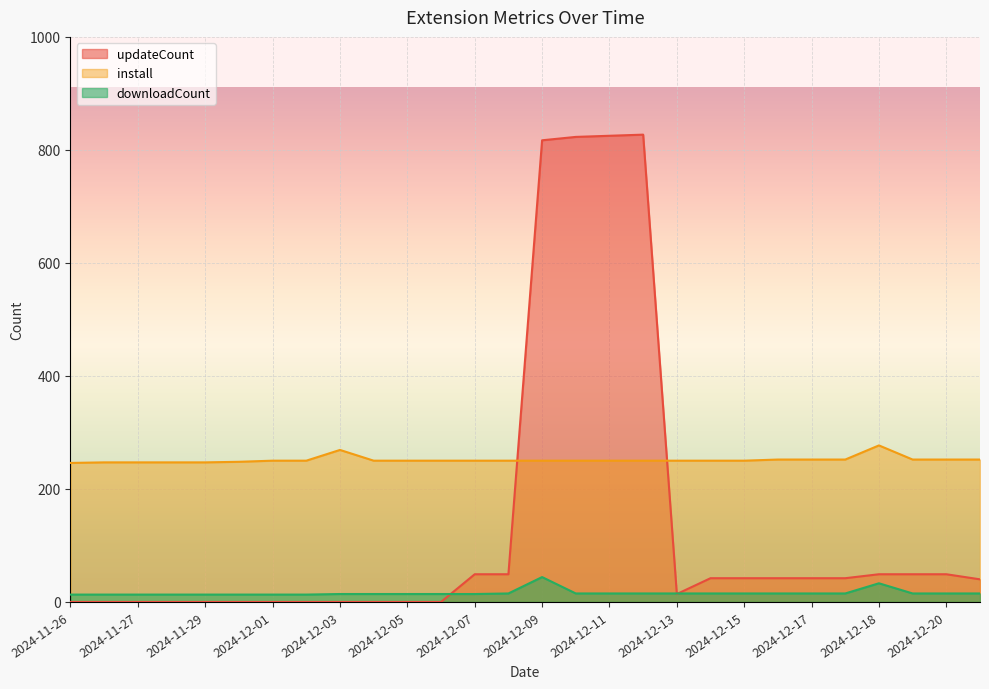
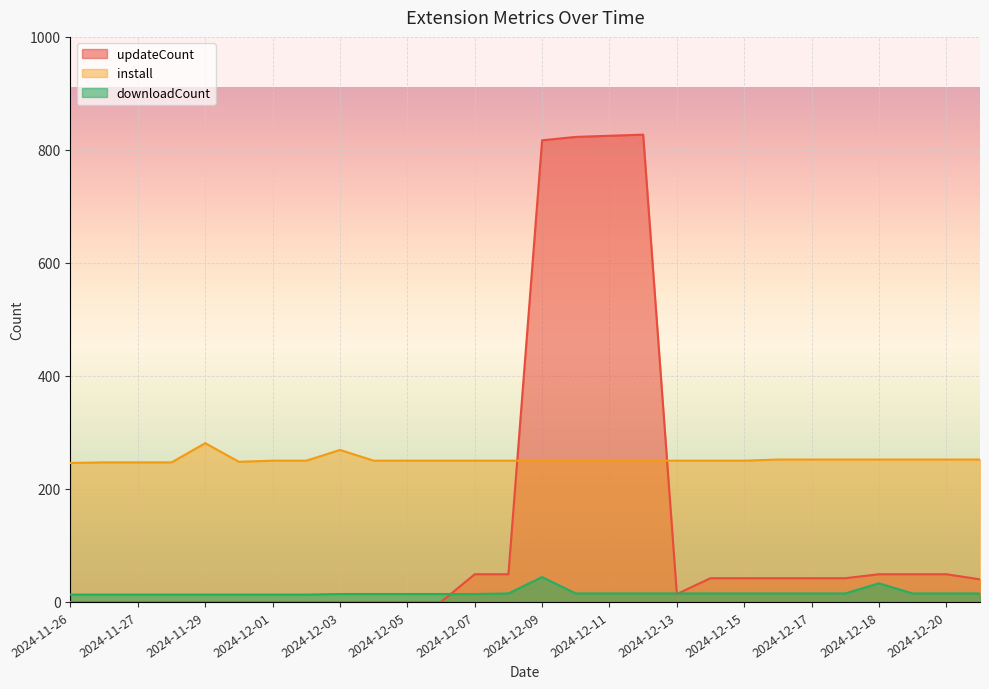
install, 2024-11-29: 250 -> 280
install, 2024-12-18: 280 -> 250
